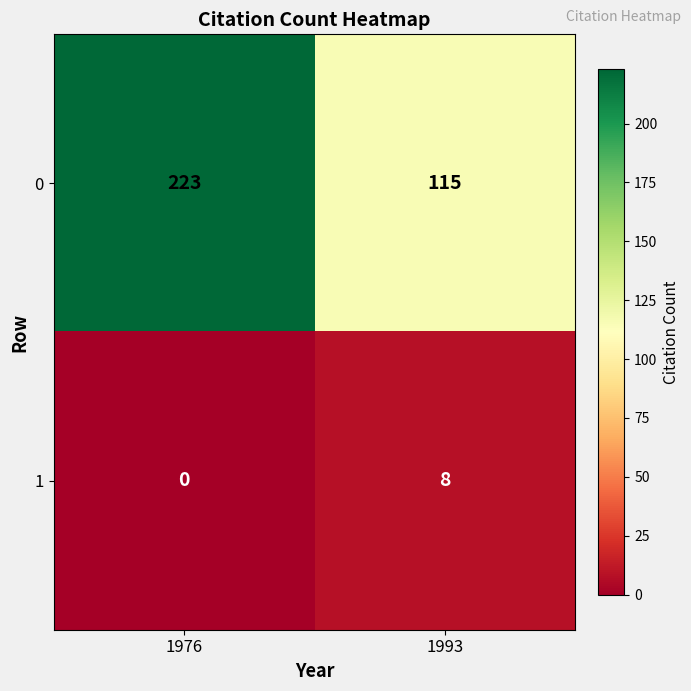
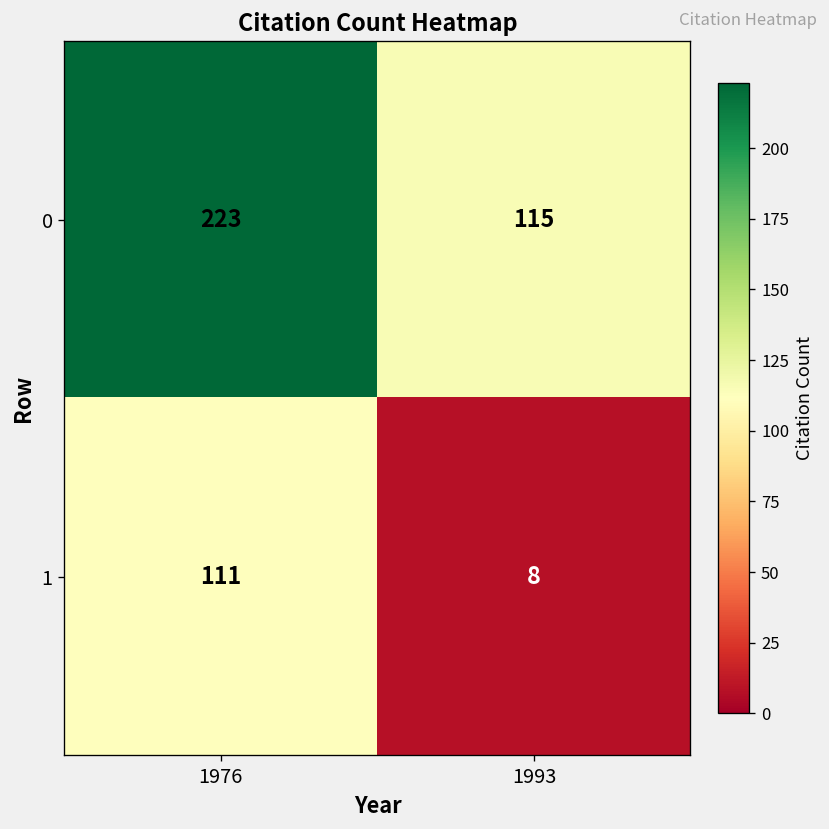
1, 1976: 0 -> 111
